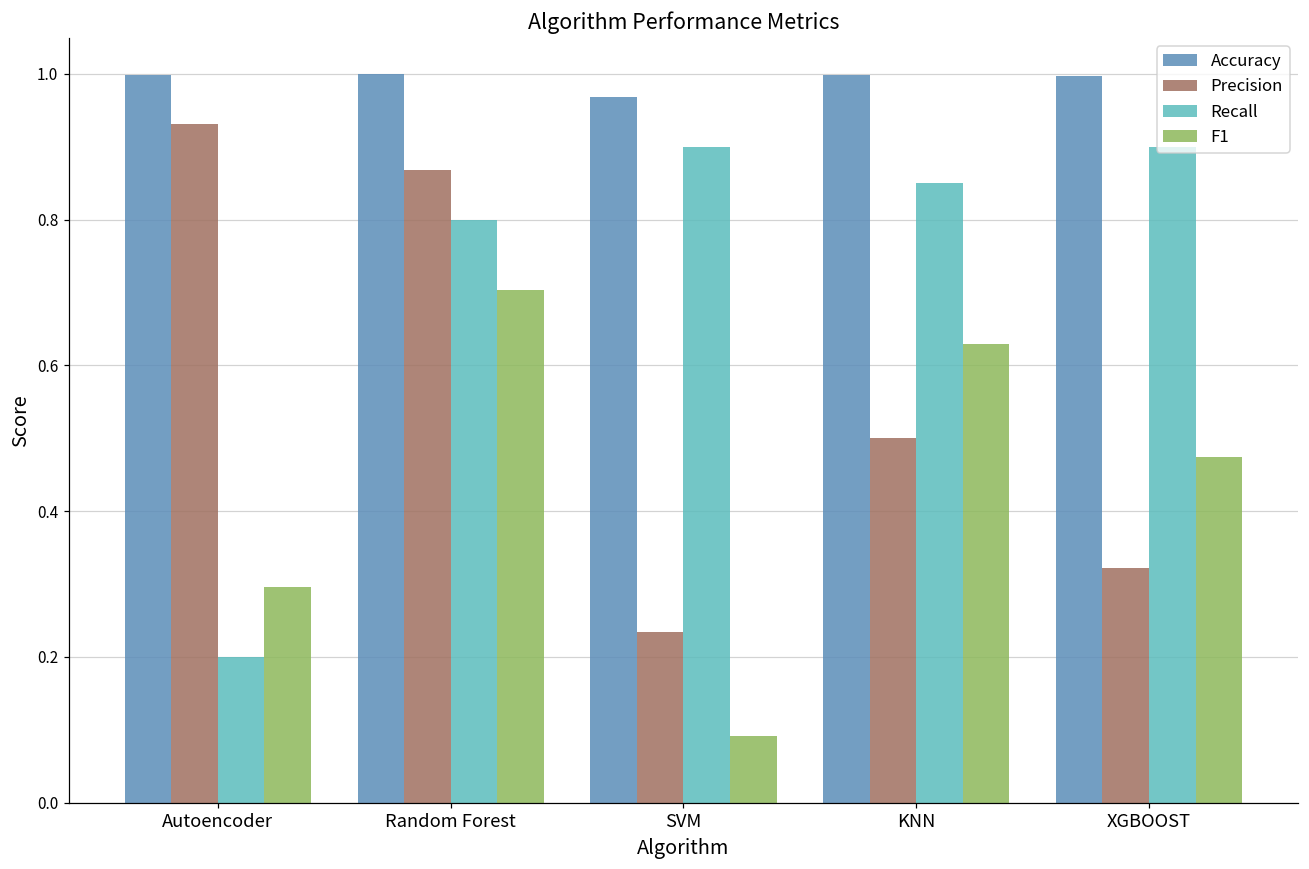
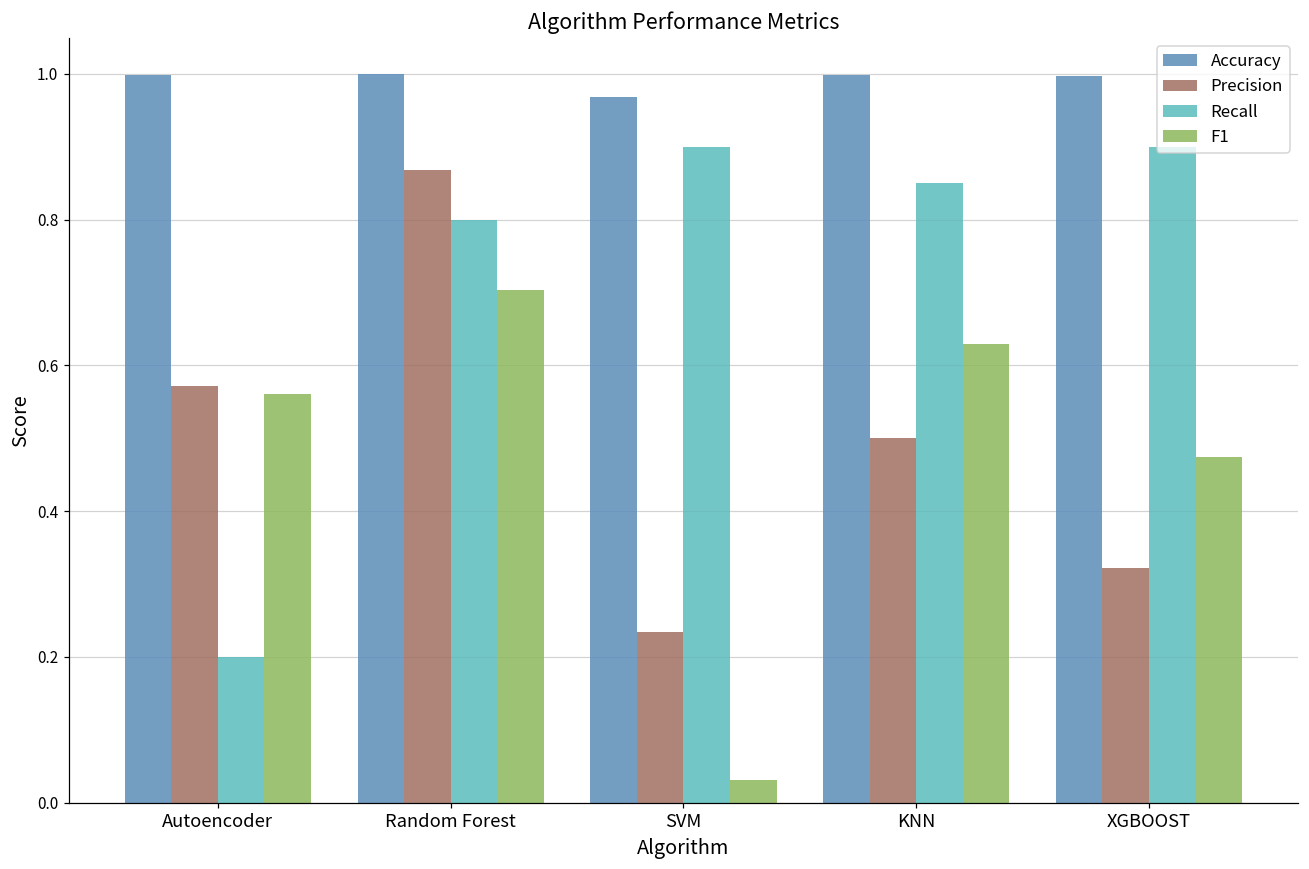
Precision, Autoencoder: 0.93 -> 0.57
F1, Autoencoder: 0.30 -> 0.56
F1, SVM: 0.09 -> 0.03
